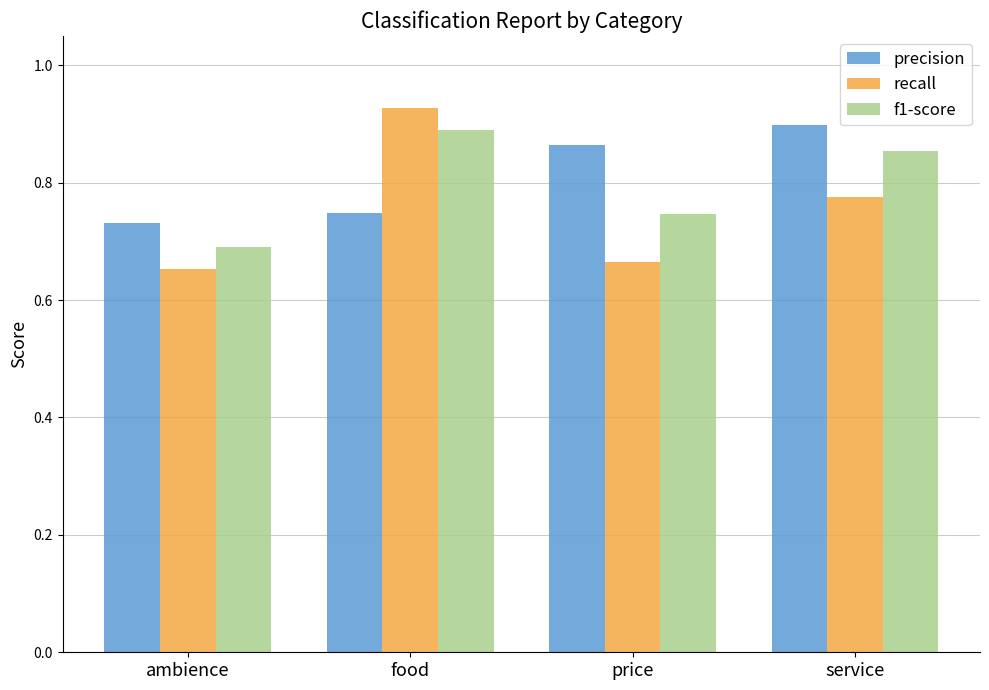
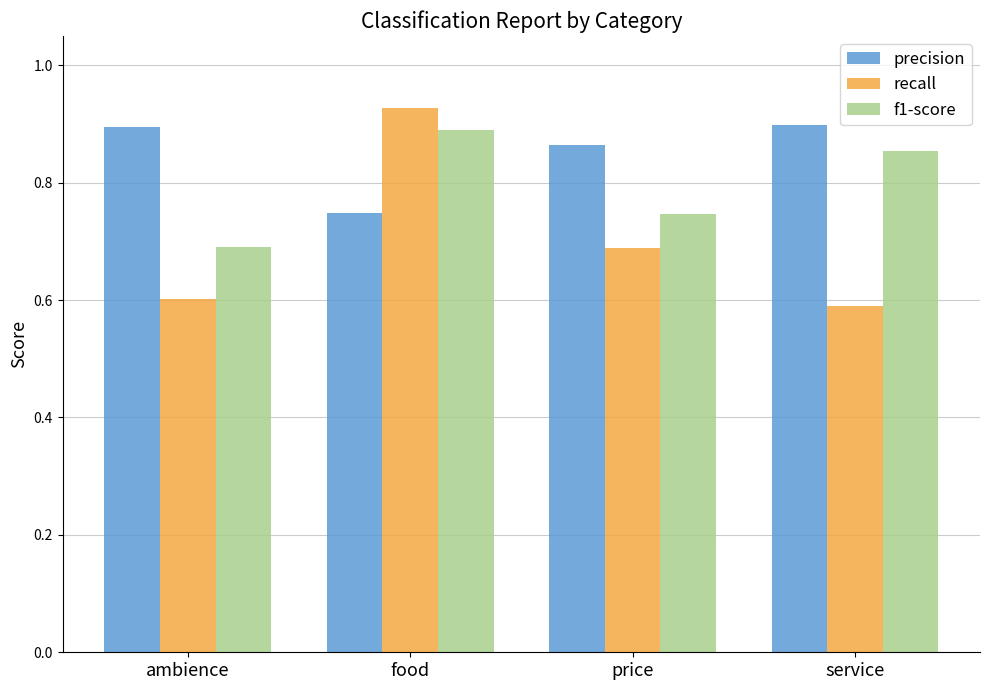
precision, ambience: 0.73 -> 0.90
recall, ambience: 0.65 -> 0.60
recall, price: 0.66 -> 0.69
recall, service: 0.78 -> 0.59
